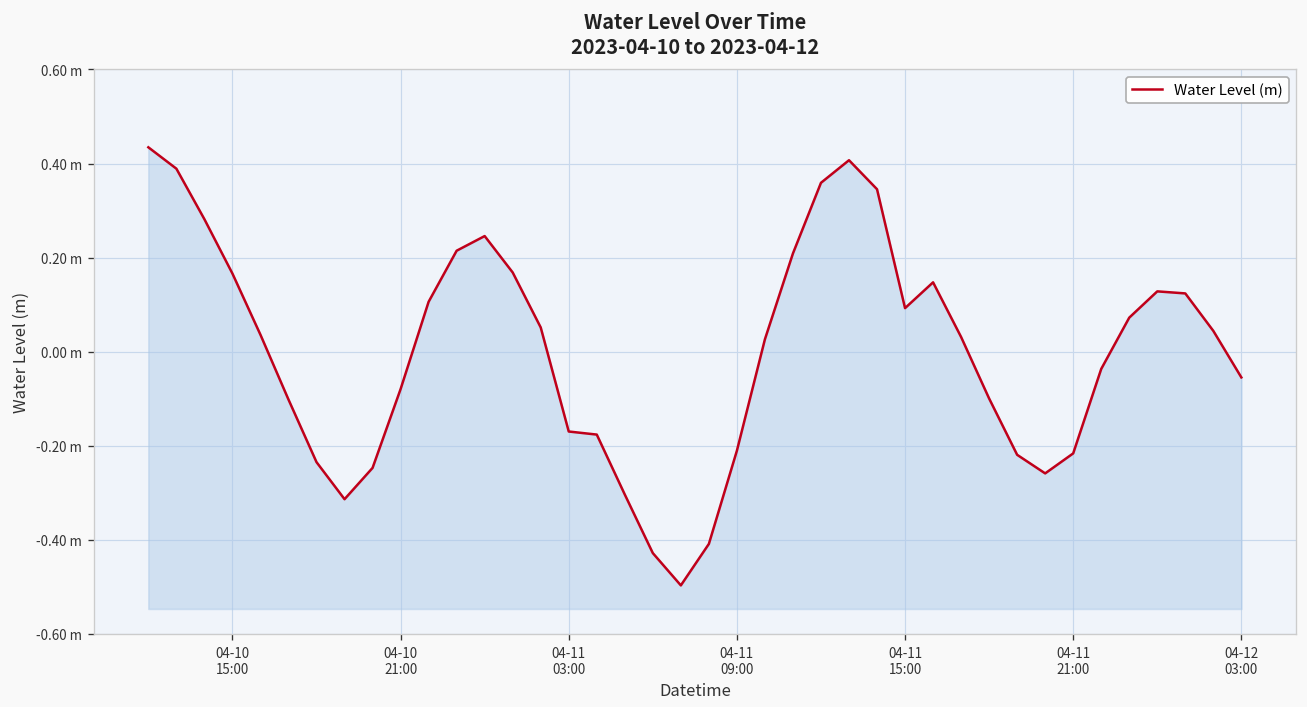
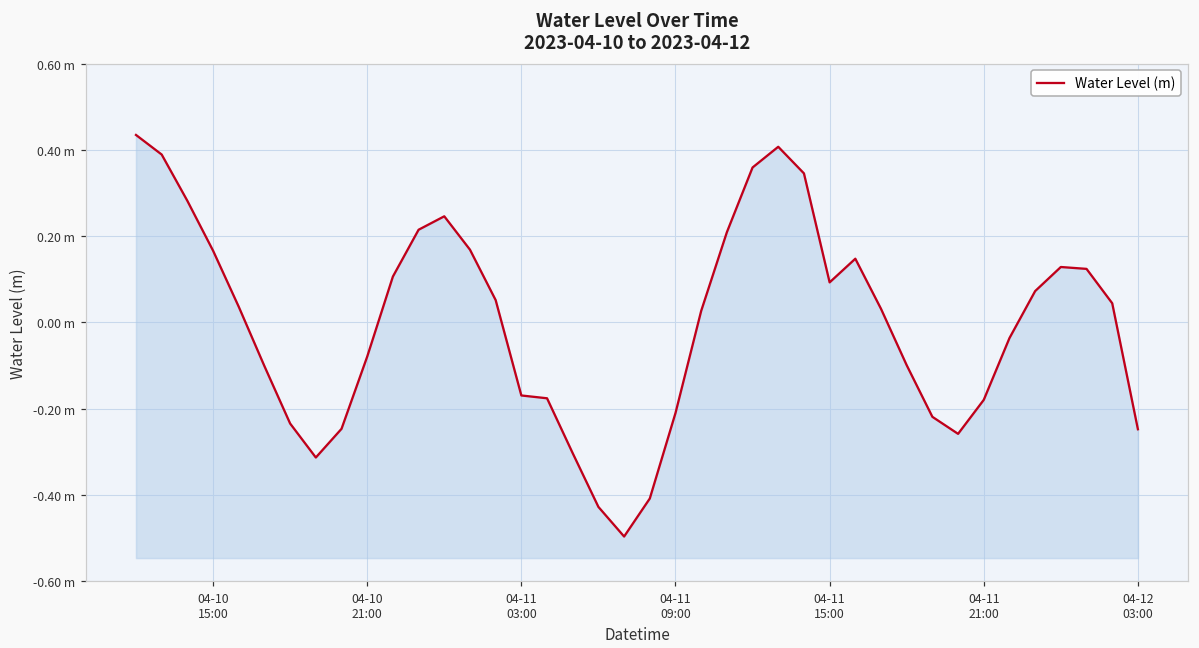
04-11 21:00: -0.22 m -> -0.18 m
04-12 03:00: -0.05 m -> -0.25 m
